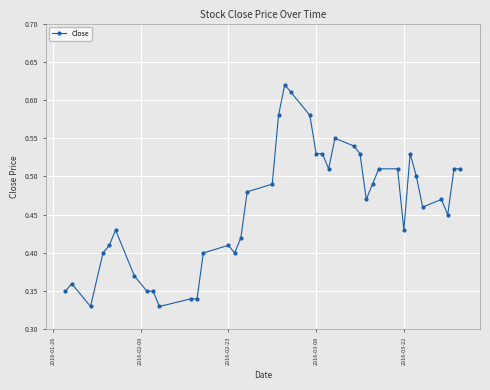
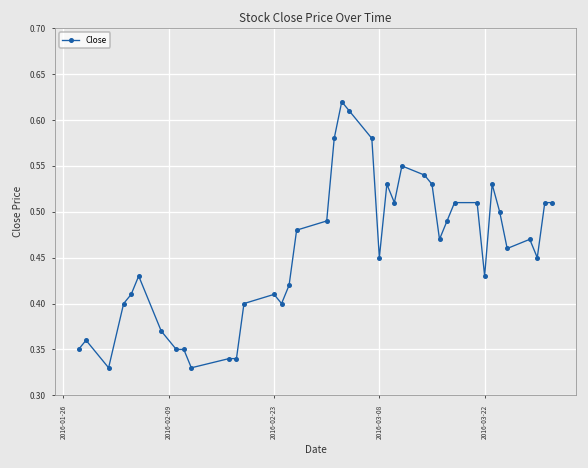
2016-03-08: 0.53 -> 0.45
